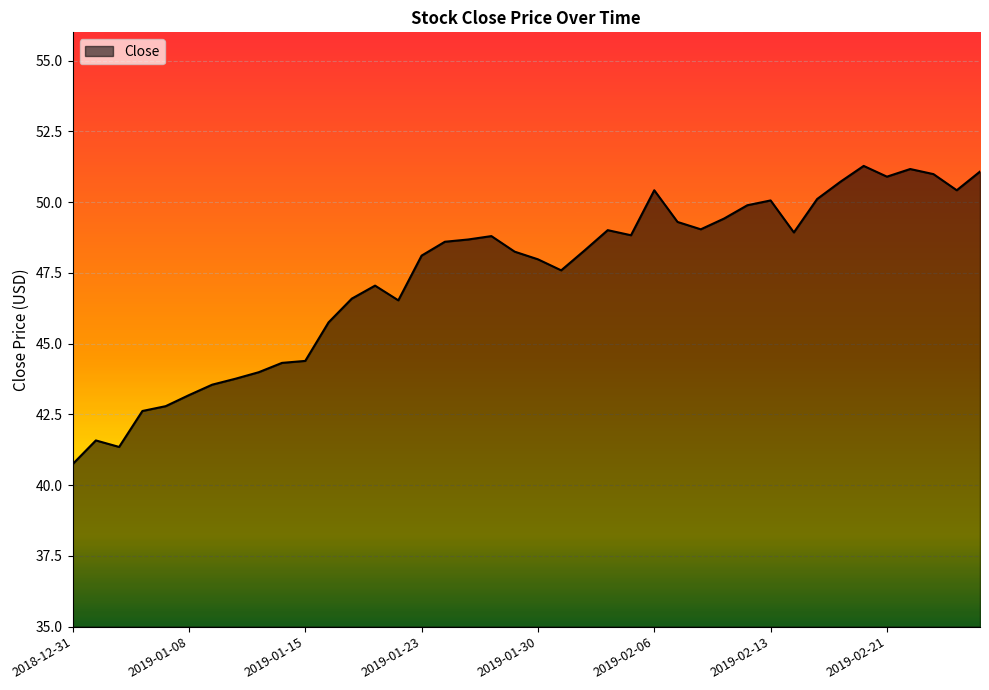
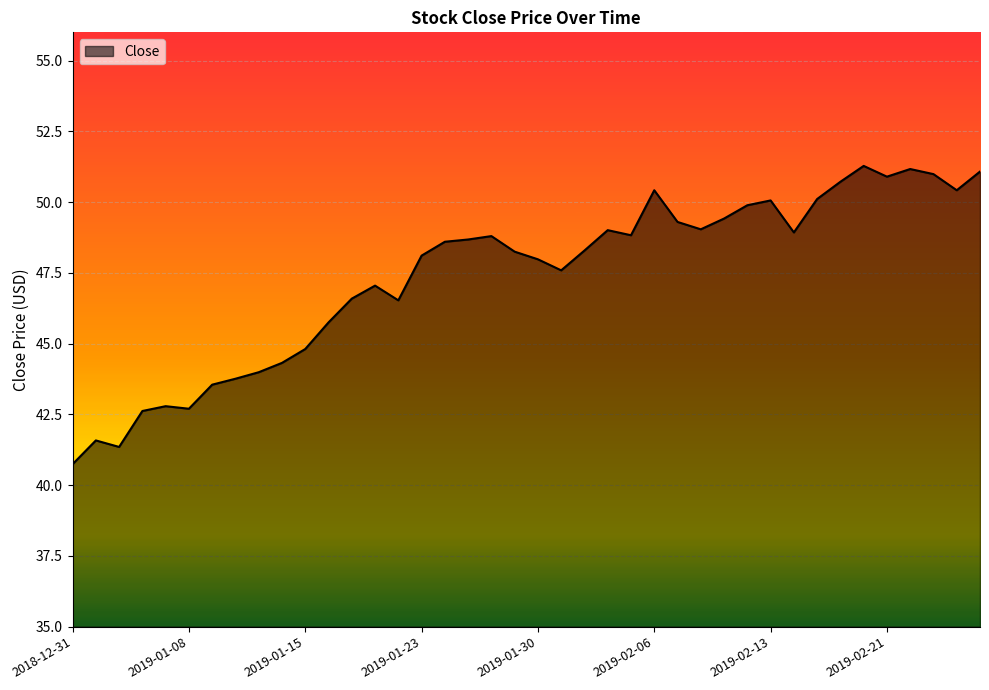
2019-01-08: 43.2 -> 42.7
2019-01-15: 44.4 -> 44.8
